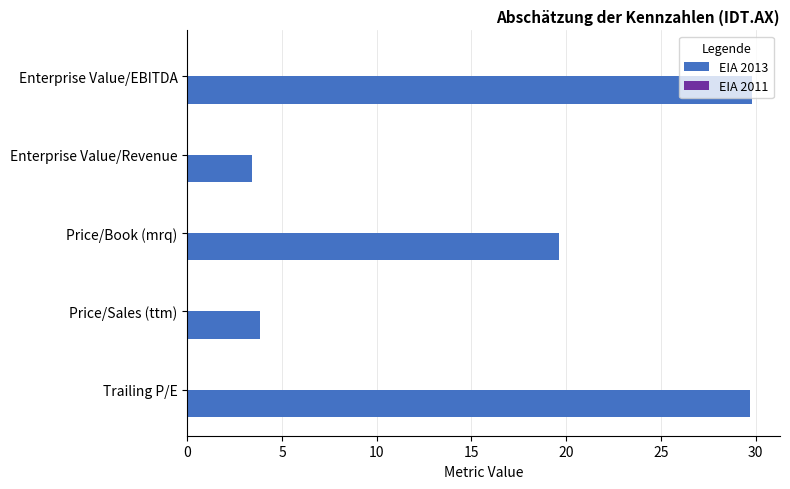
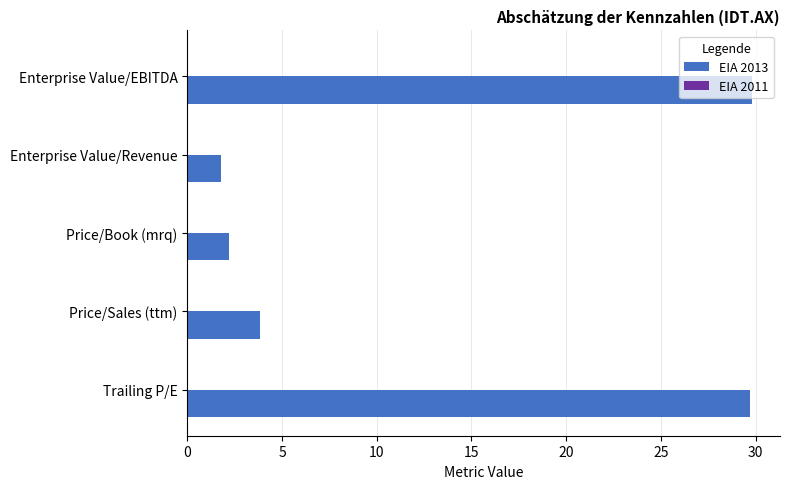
EIA 2013, Enterprise Value/Revenue: 3.4 -> 1.8
EIA 2013, Price/Book (mrq): 19.6 -> 2.2
